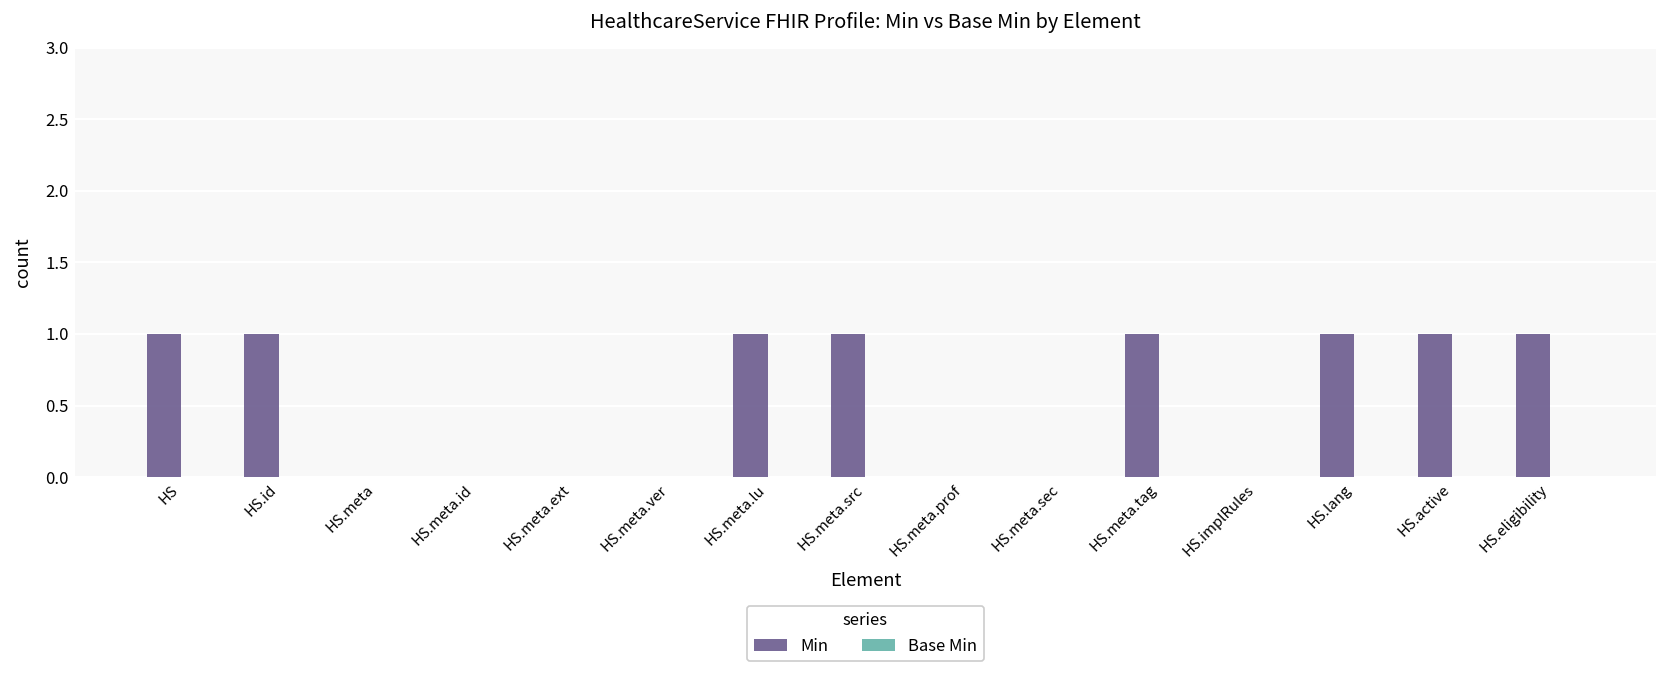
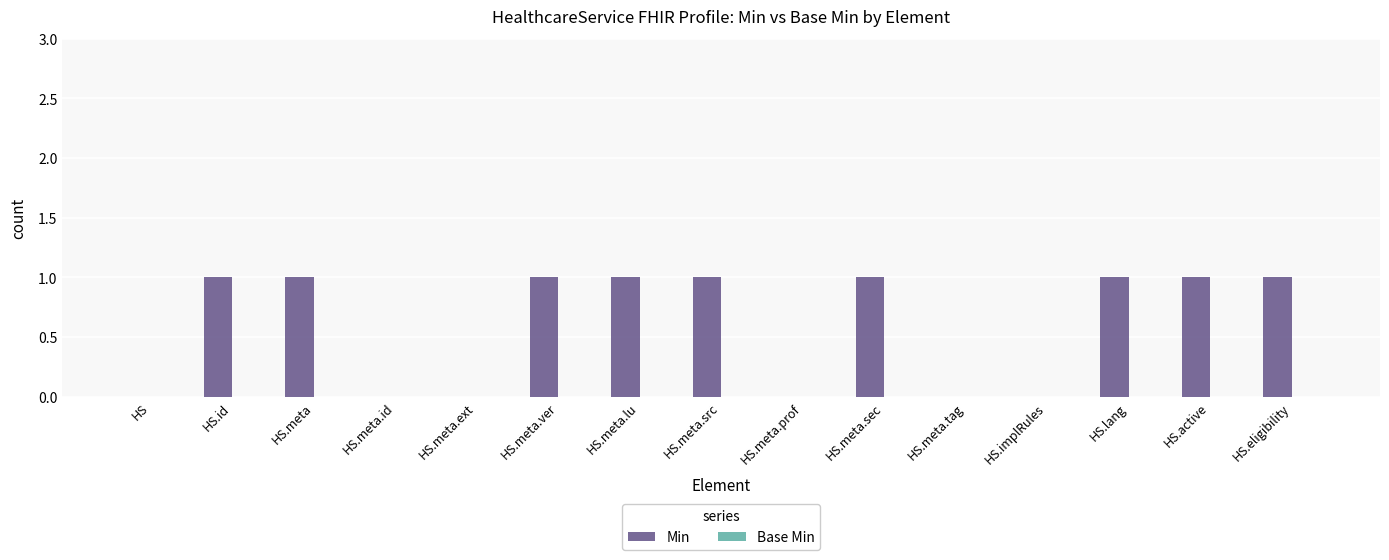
Min, HS: 1 -> 0
Min, HS.meta: 0 -> 1
Min, HS.meta.ver: 0 -> 1
Min, HS.meta.sec: 0 -> 1
Min, HS.meta.tag: 1 -> 0
